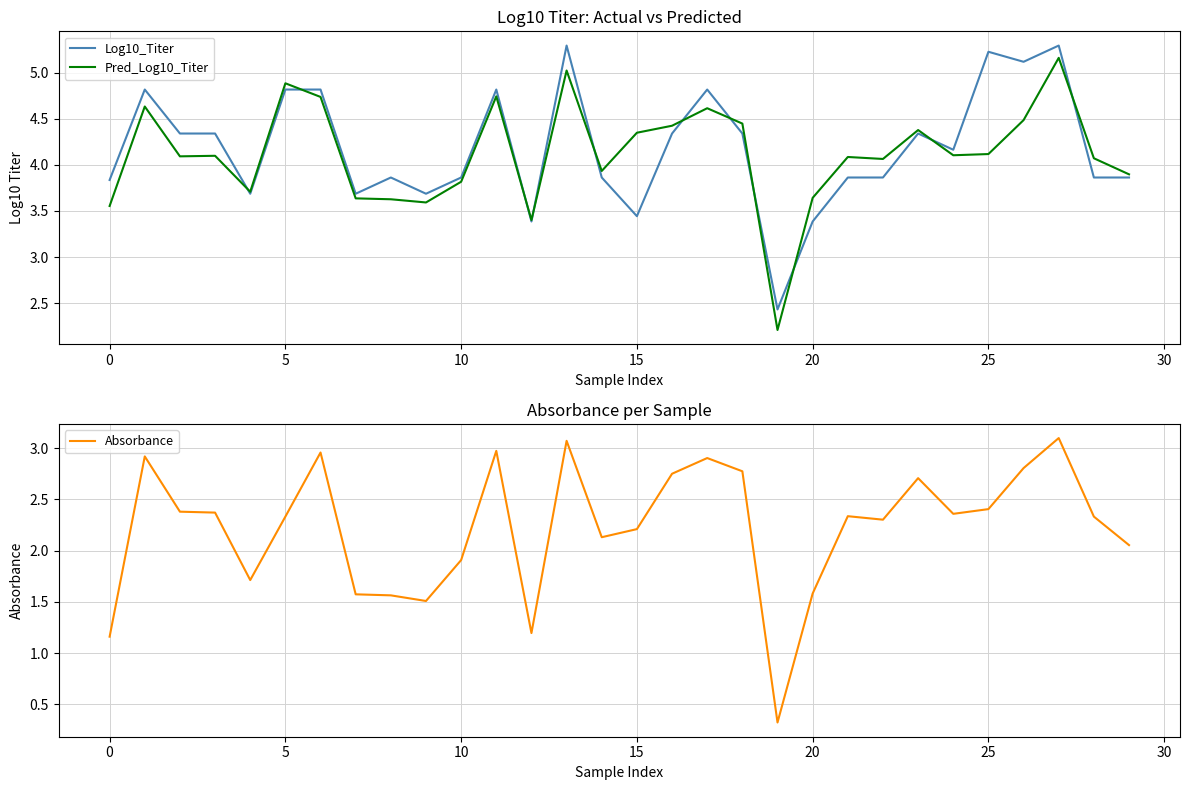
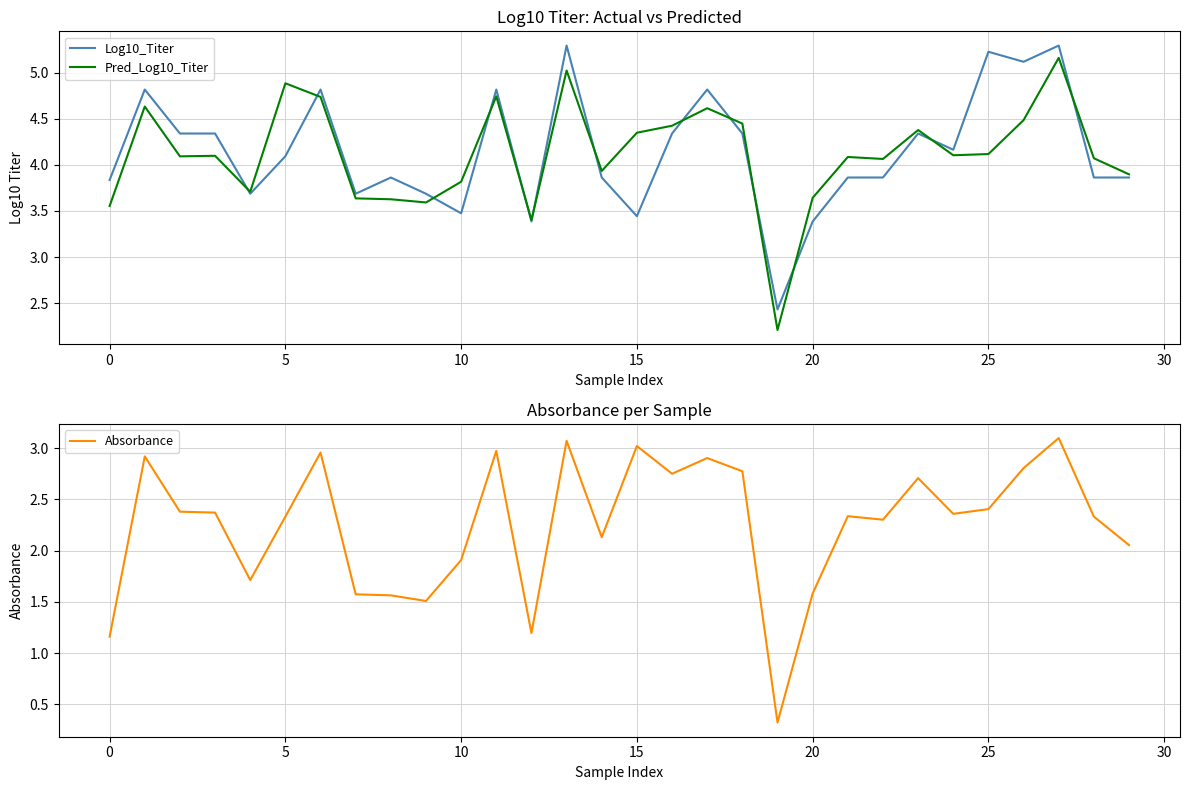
Log10 Titer: Actual vs Predicted, Log10_Titer, 5: 4.8 -> 4.1
Log10 Titer: Actual vs Predicted, Log10_Titer, 10: 3.9 -> 3.5
Absorbance per Sample, 15: 2.21 -> 3.02
